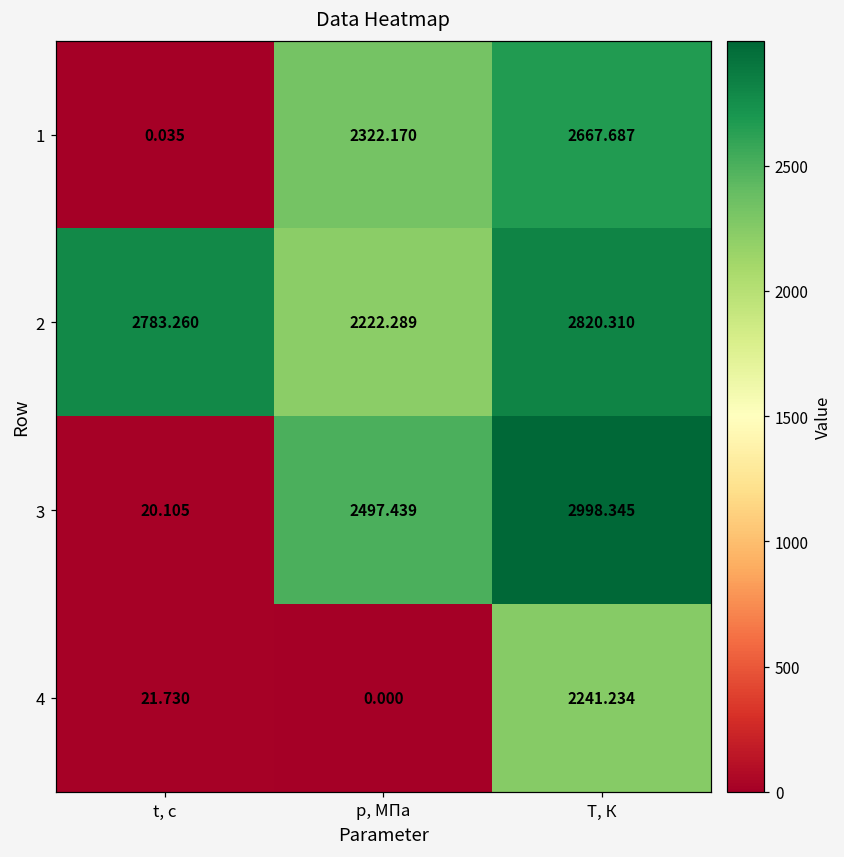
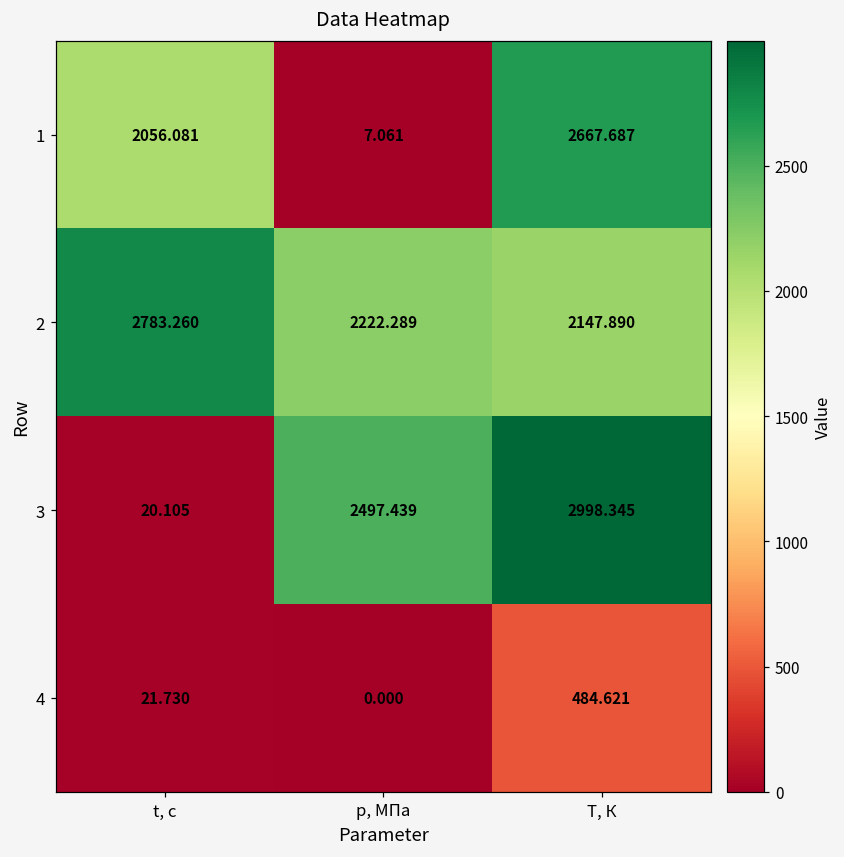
1, t, с: 0.035 -> 2056.081
1, p, МПа: 2322.170 -> 7.061
2, T, К: 2820.310 -> 2147.890
4, T, К: 2241.234 -> 484.621
